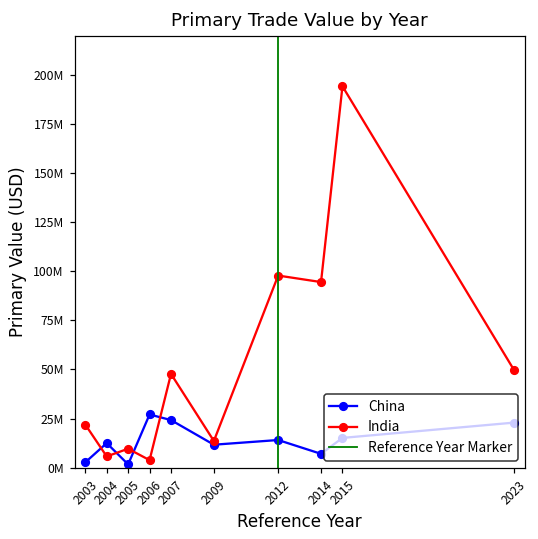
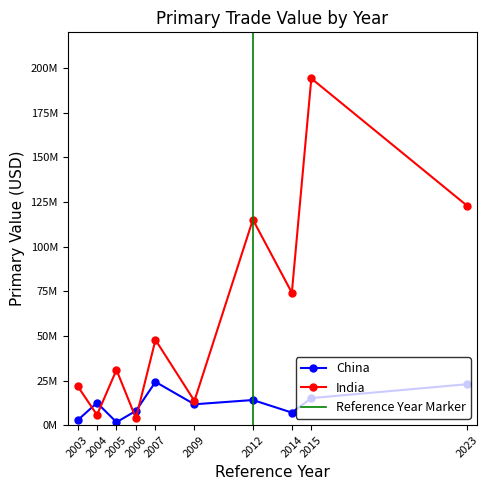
India, 2005: 10000000 -> 31000000
China, 2006: 27000000 -> 8000000
India, 2012: 98000000 -> 115000000
India, 2014: 94000000 -> 74000000
India, 2023: 50000000 -> 123000000
